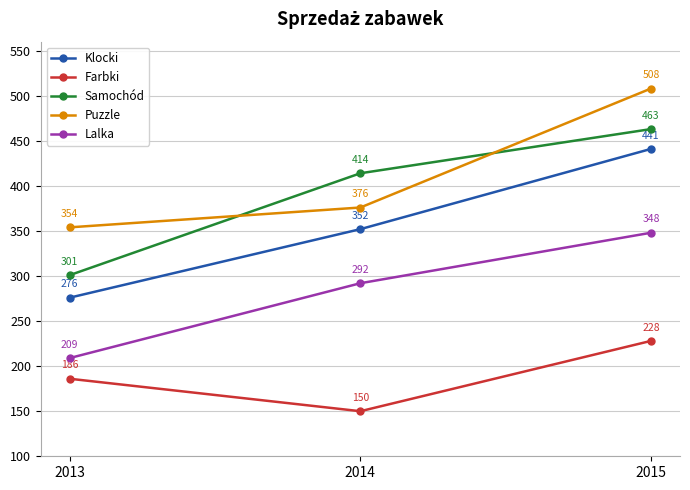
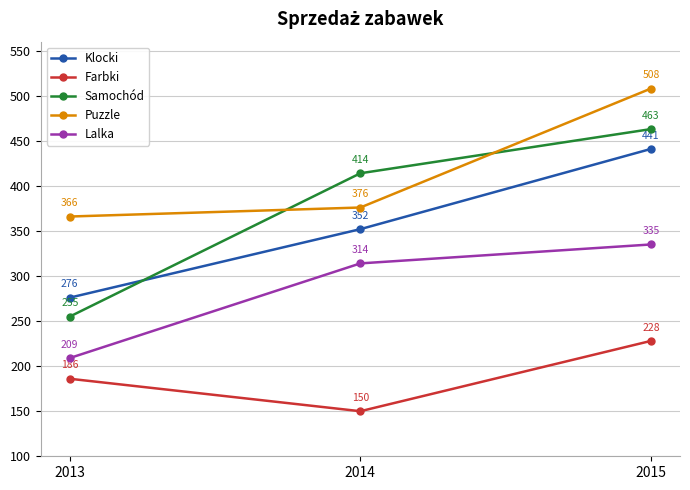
Samochód, 2013: 301 -> 255
Puzzle, 2013: 354 -> 366
Lalka, 2014: 292 -> 314
Lalka, 2015: 348 -> 335
